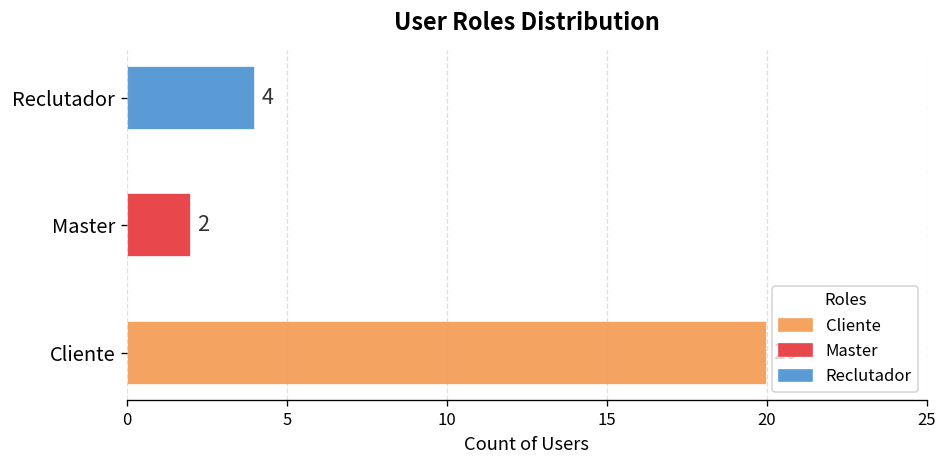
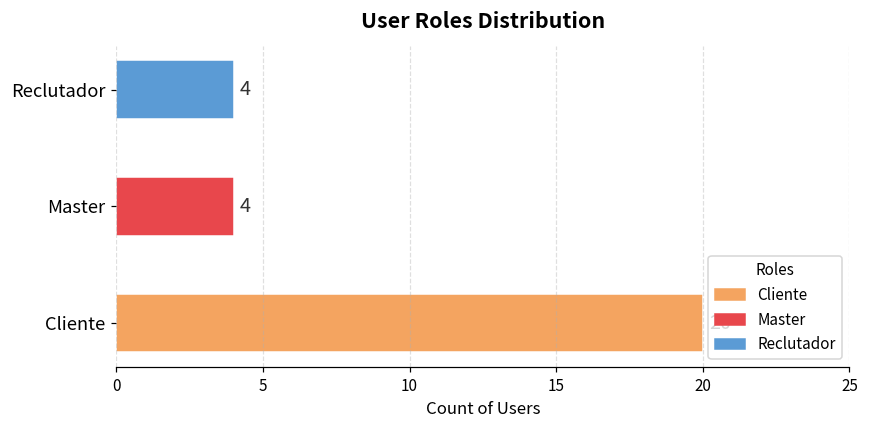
Master: 2 -> 4
